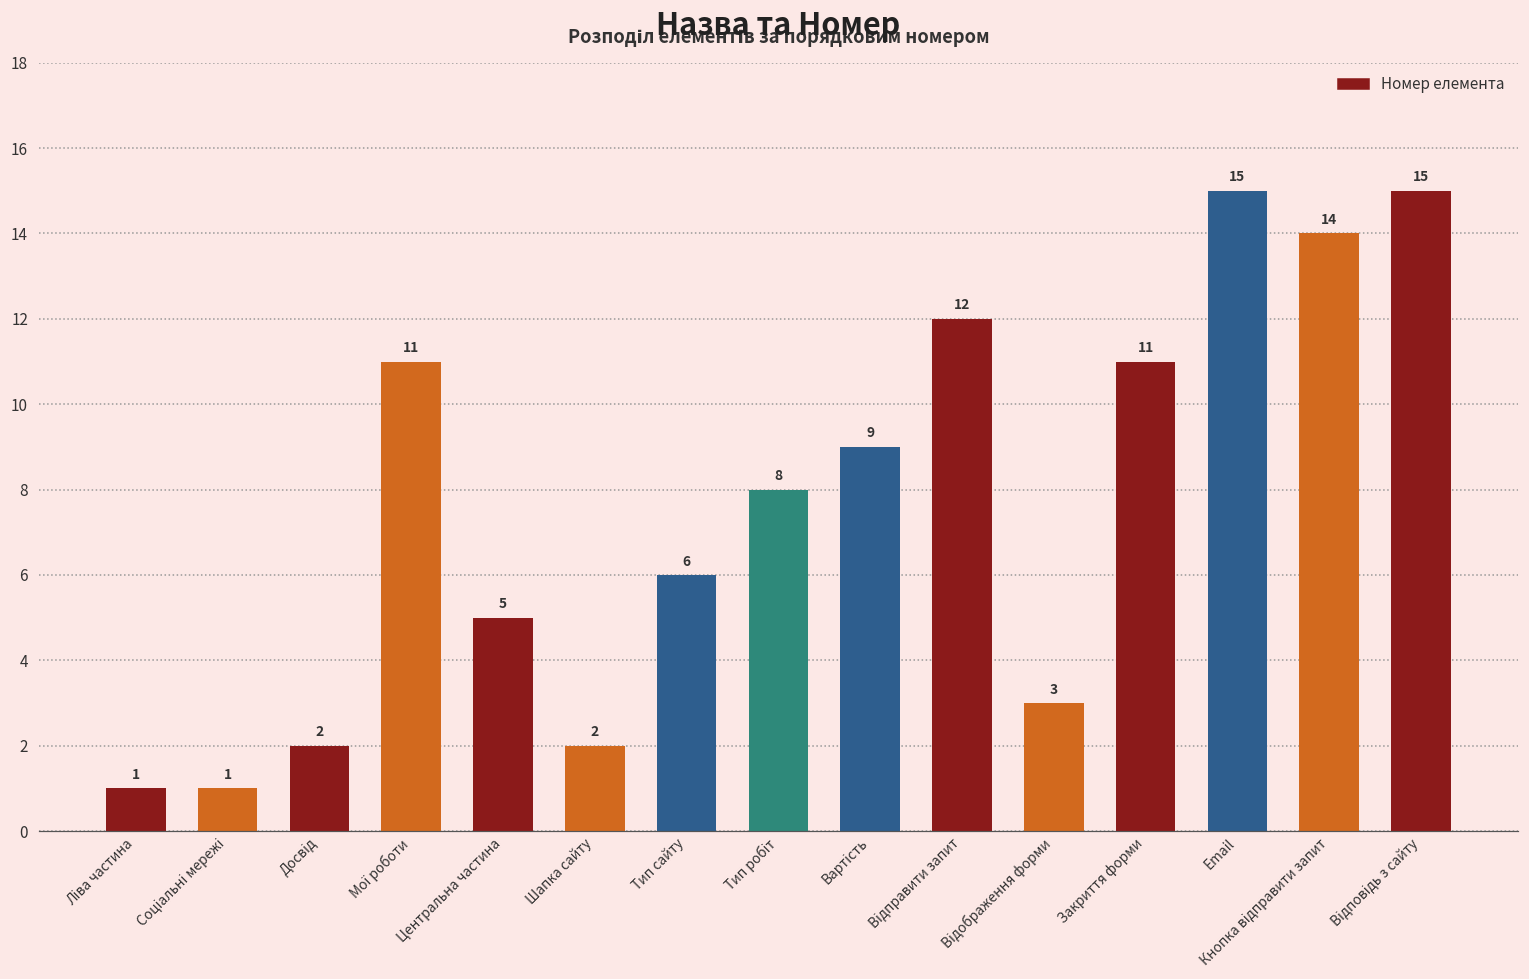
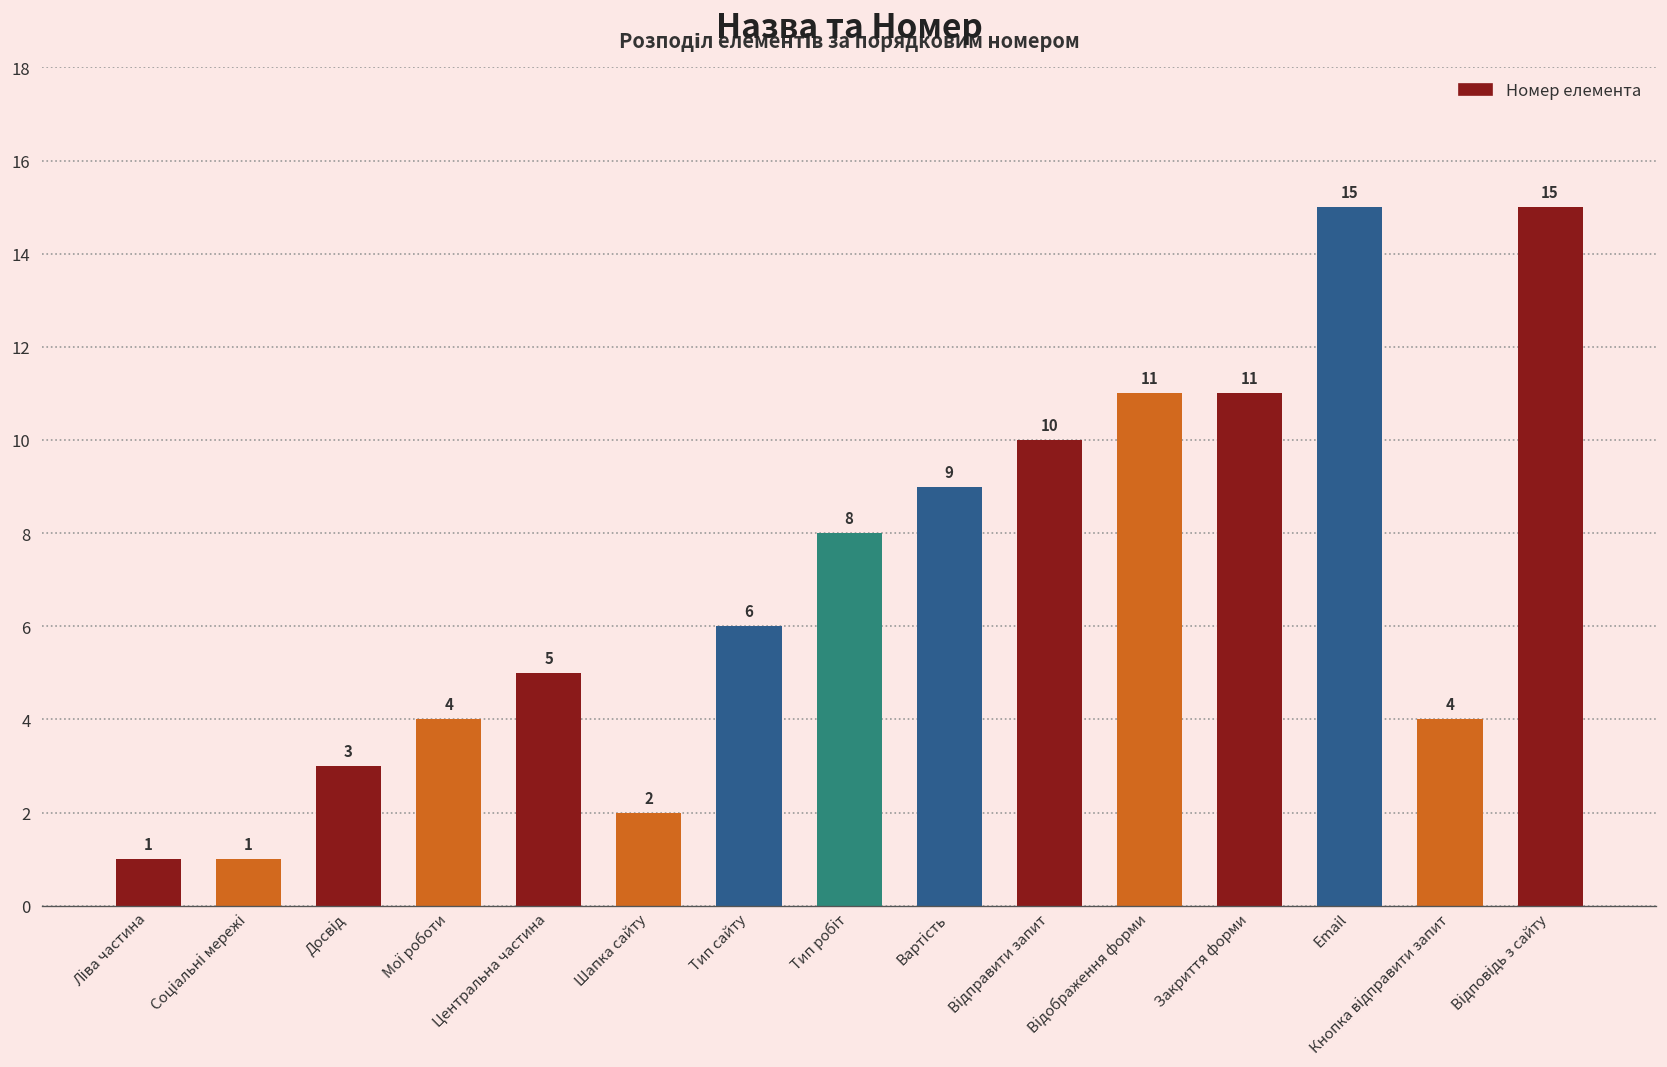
Досвід: 2 -> 3
Мої роботи: 11 -> 4
Відправити запит: 12 -> 10
Відображення форми: 3 -> 11
Кнопка відправити запит: 14 -> 4
